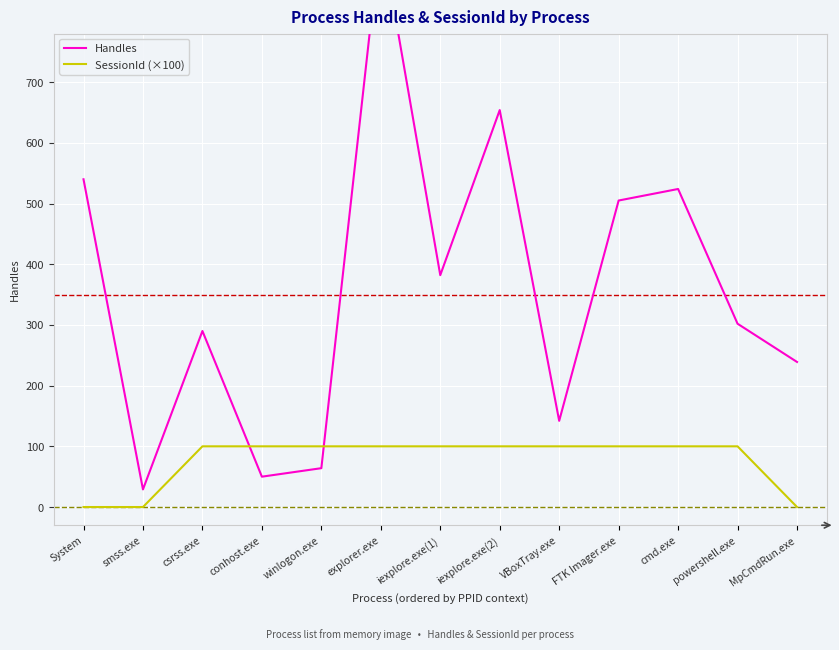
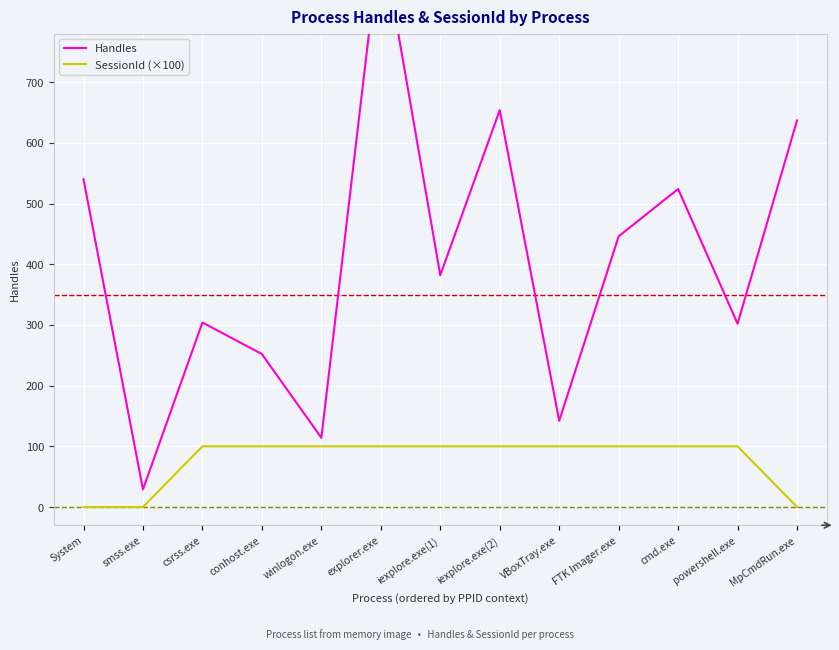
Handles, csrss.exe: 290 -> 300
Handles, conhost.exe: 50 -> 250
Handles, winlogon.exe: 60 -> 110
Handles, FTK Imager.exe: 510 -> 450
Handles, MpCmdRun.exe: 240 -> 640
